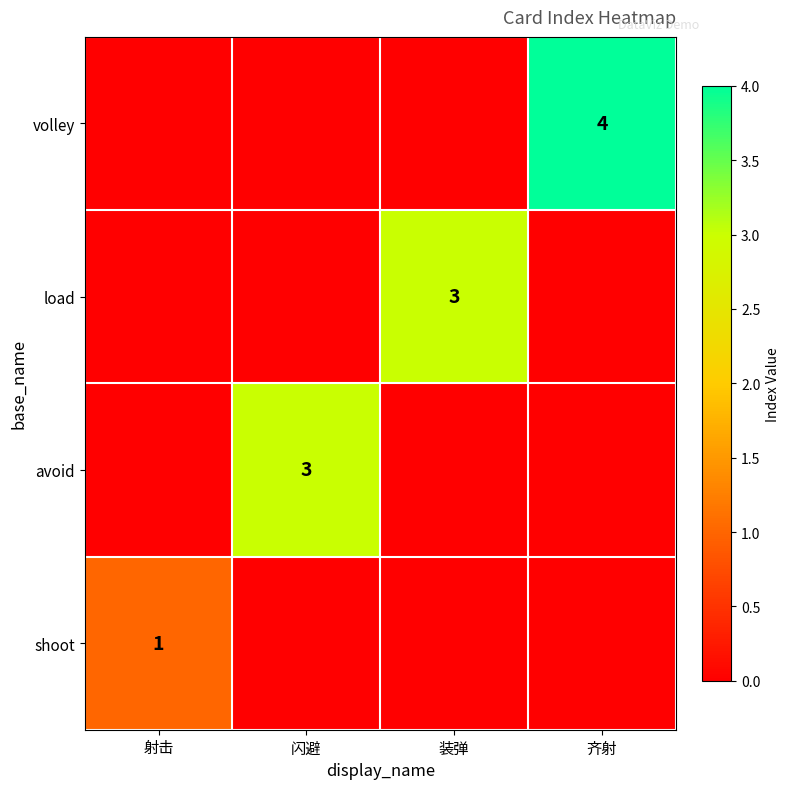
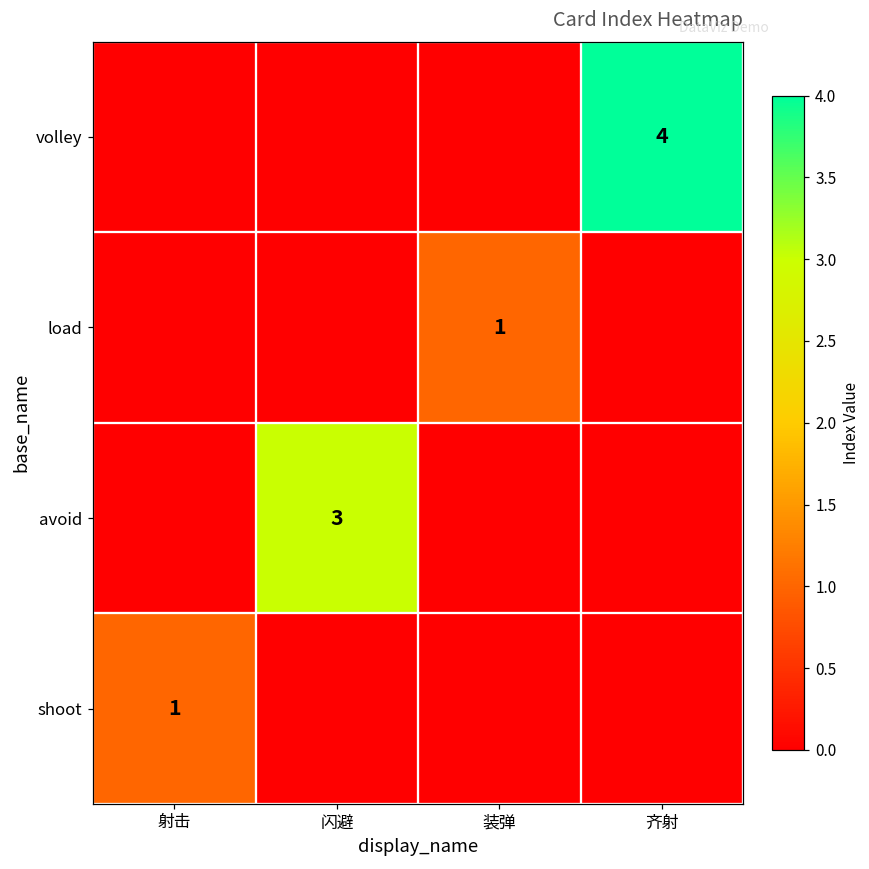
load, 装弹: 3 -> 1
